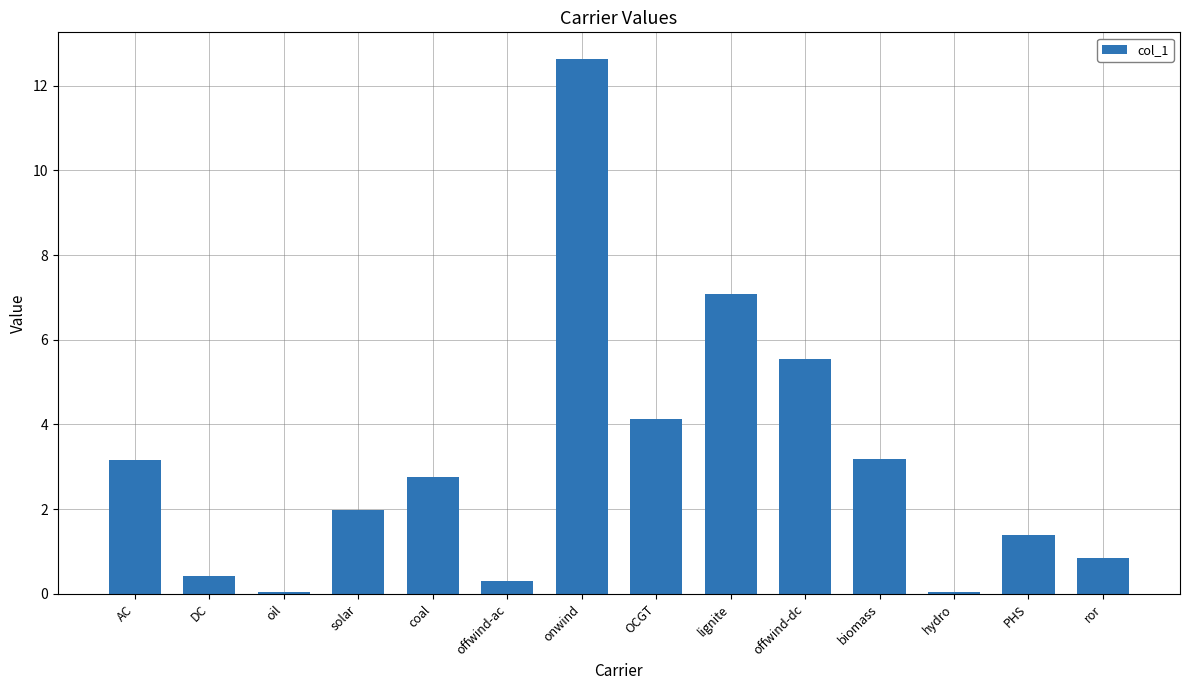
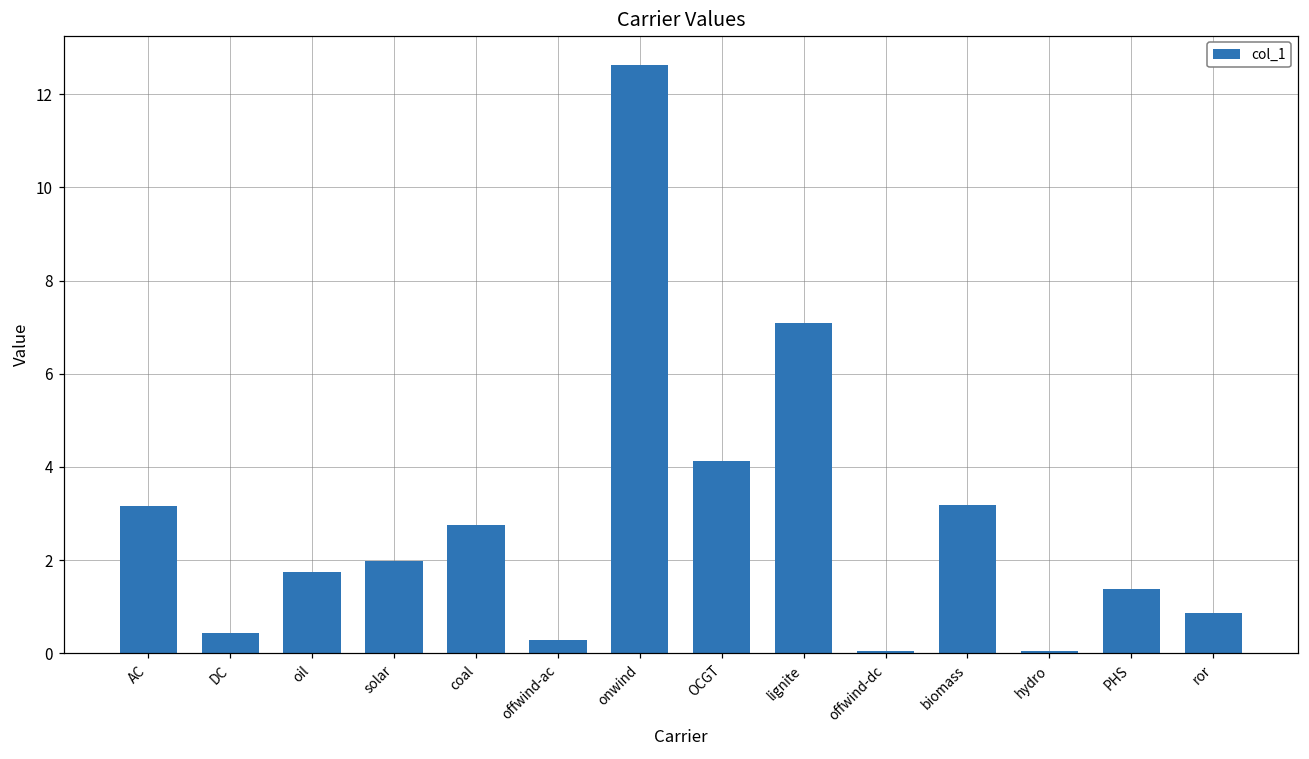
oil: 0.0 -> 1.7
offwind-dc: 5.6 -> 0.1
